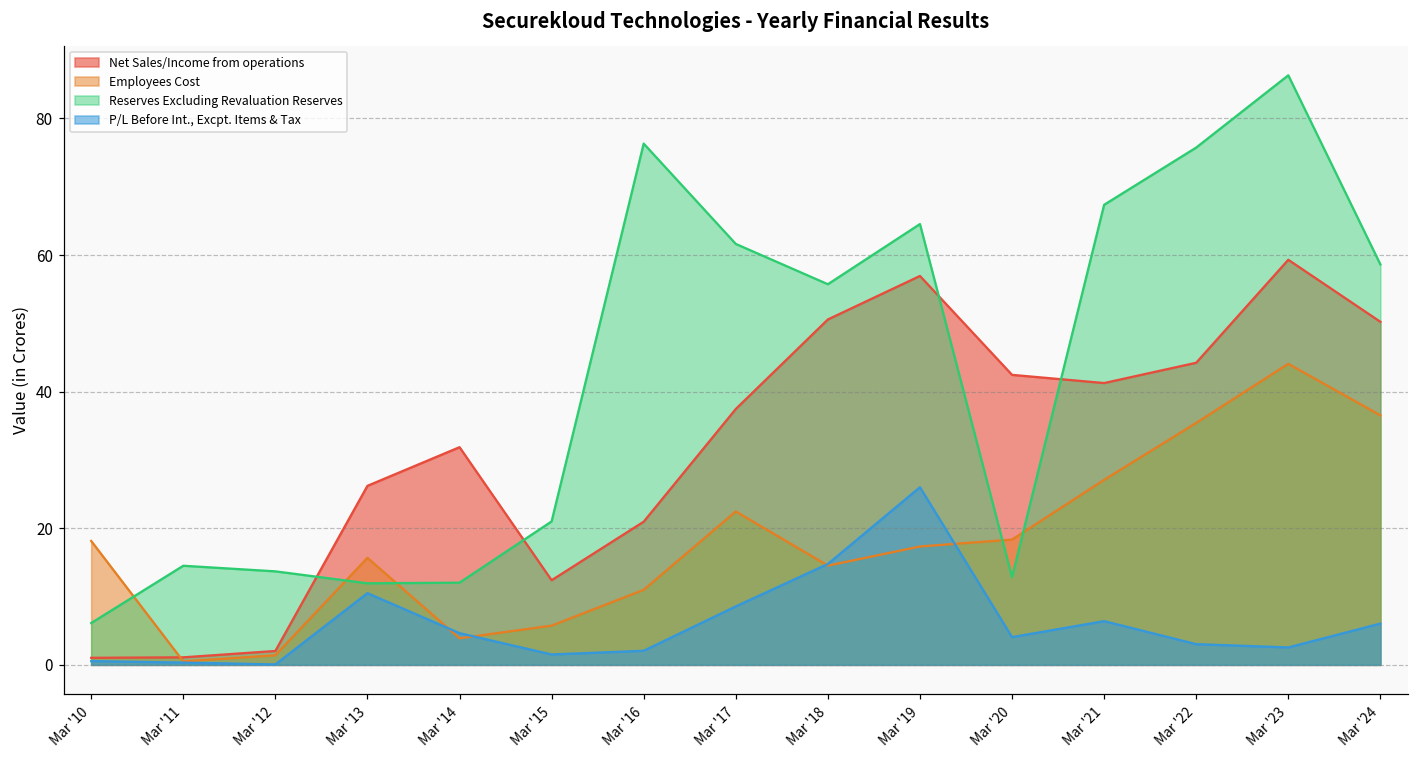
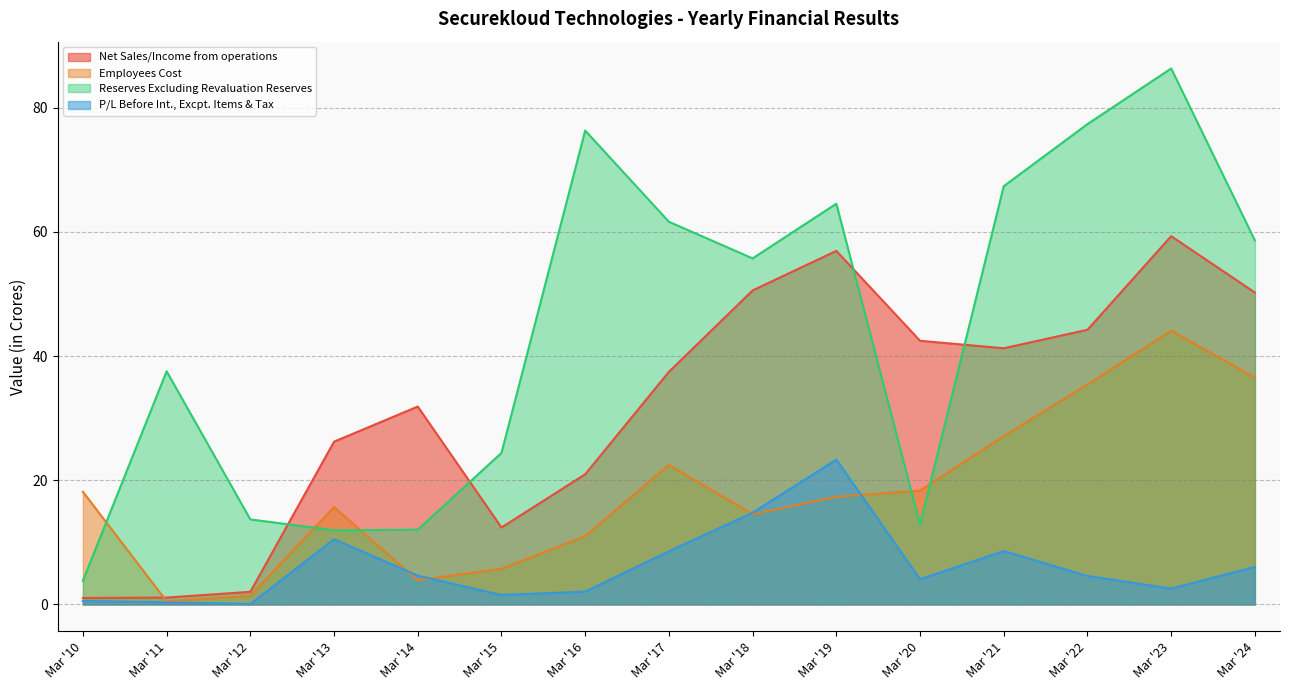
Reserves Excluding Revaluation Reserves, Mar '10: 6 -> 4
Reserves Excluding Revaluation Reserves, Mar '11: 15 -> 38
Reserves Excluding Revaluation Reserves, Mar '15: 21 -> 24
P/L Before Int., Excpt. Items & Tax, Mar '19: 26 -> 23
P/L Before Int., Excpt. Items & Tax, Mar '21: 6 -> 9
Reserves Excluding Revaluation Reserves, Mar '22: 76 -> 77
P/L Before Int., Excpt. Items & Tax, Mar '22: 3 -> 5
